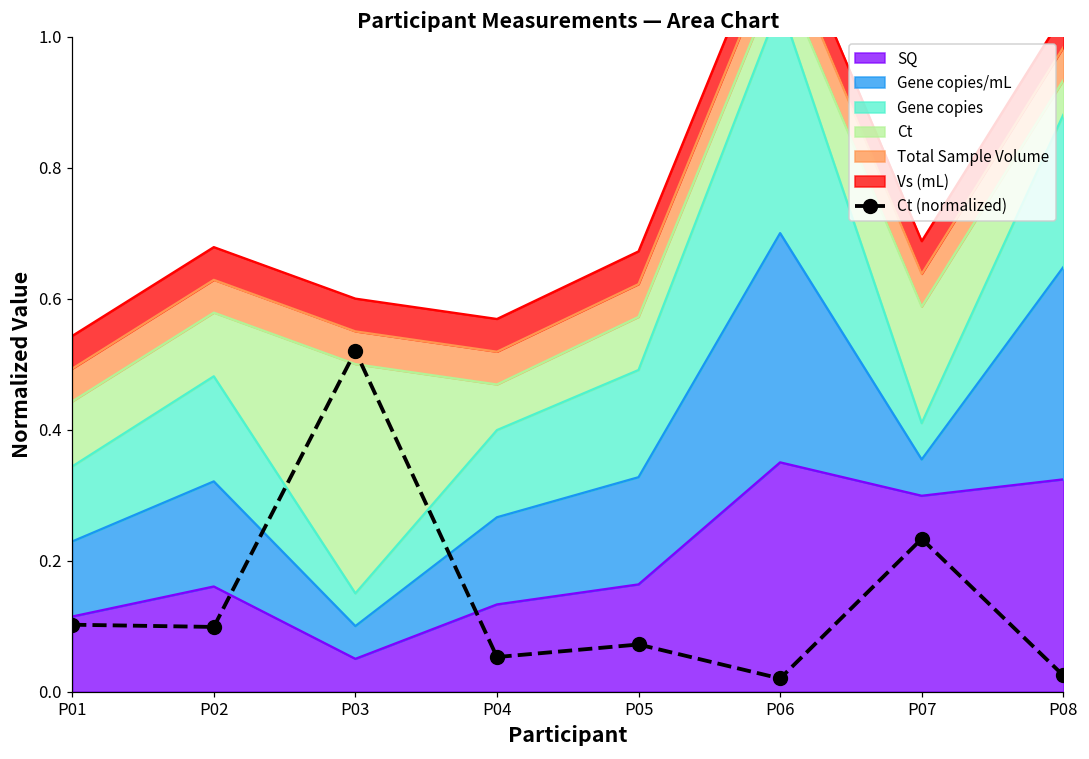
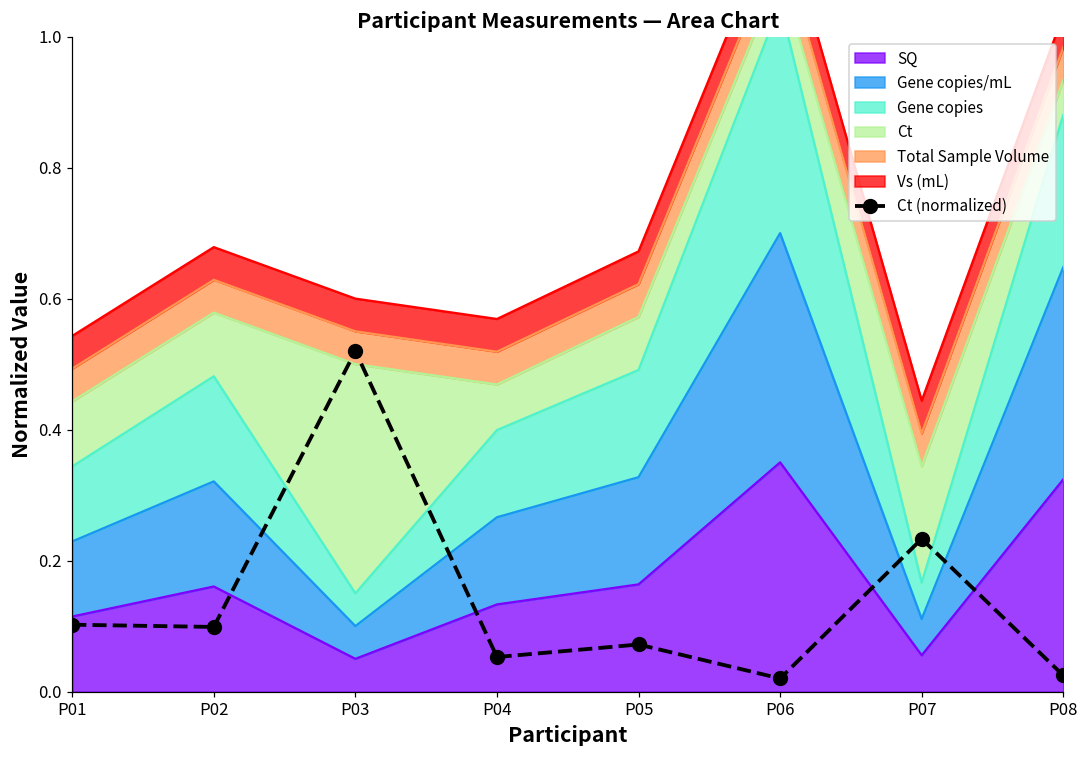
SQ, P07: 0.30 -> 0.06
